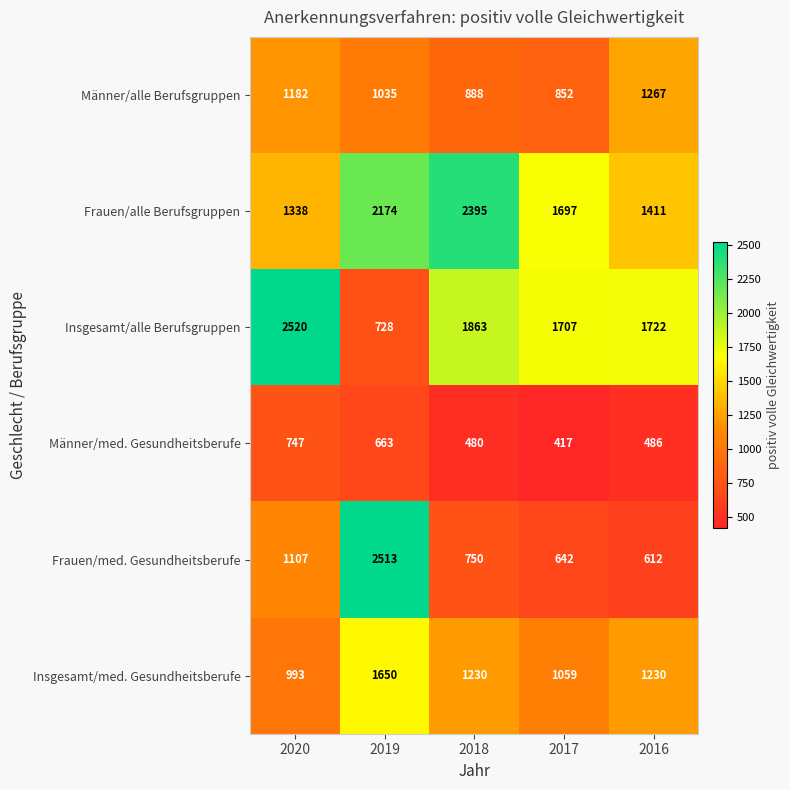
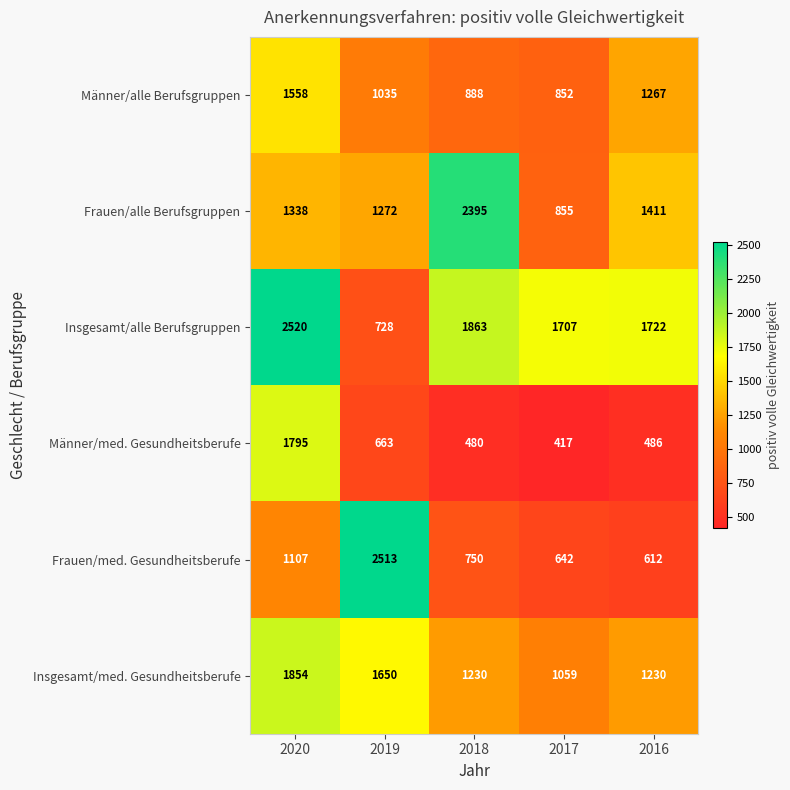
Männer/alle Berufsgruppen, 2020: 1182 -> 1558
Frauen/alle Berufsgruppen, 2019: 2174 -> 1272
Frauen/alle Berufsgruppen, 2017: 1697 -> 855
Männer/med. Gesundheitsberufe, 2020: 747 -> 1795
Insgesamt/med. Gesundheitsberufe, 2020: 993 -> 1854
